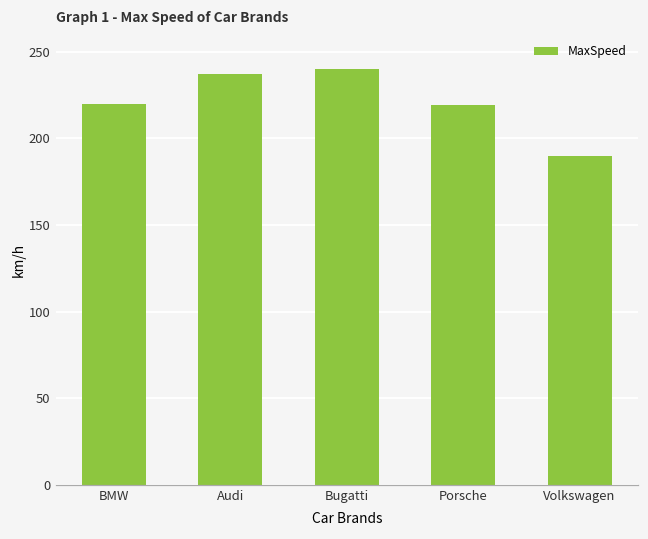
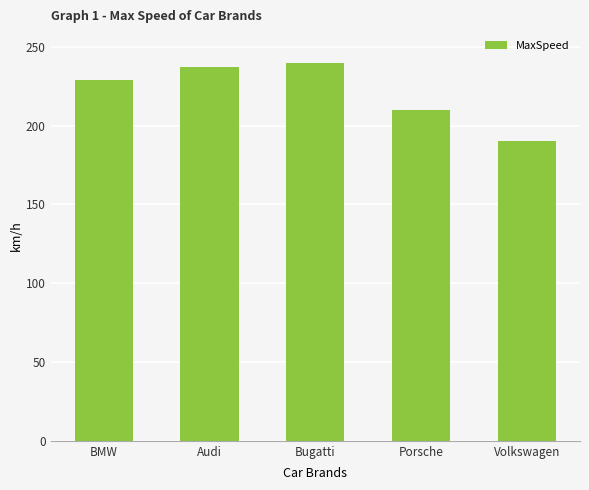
BMW: 220 -> 229
Porsche: 219 -> 210
